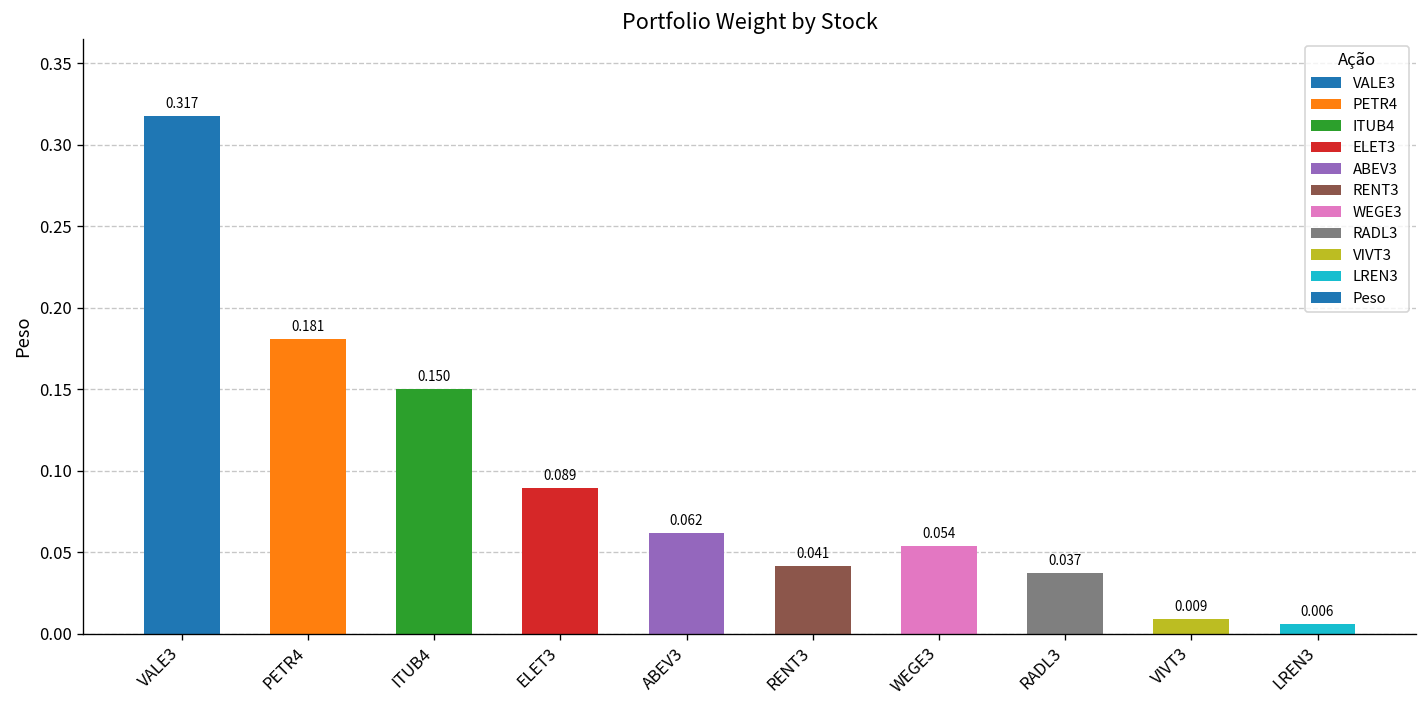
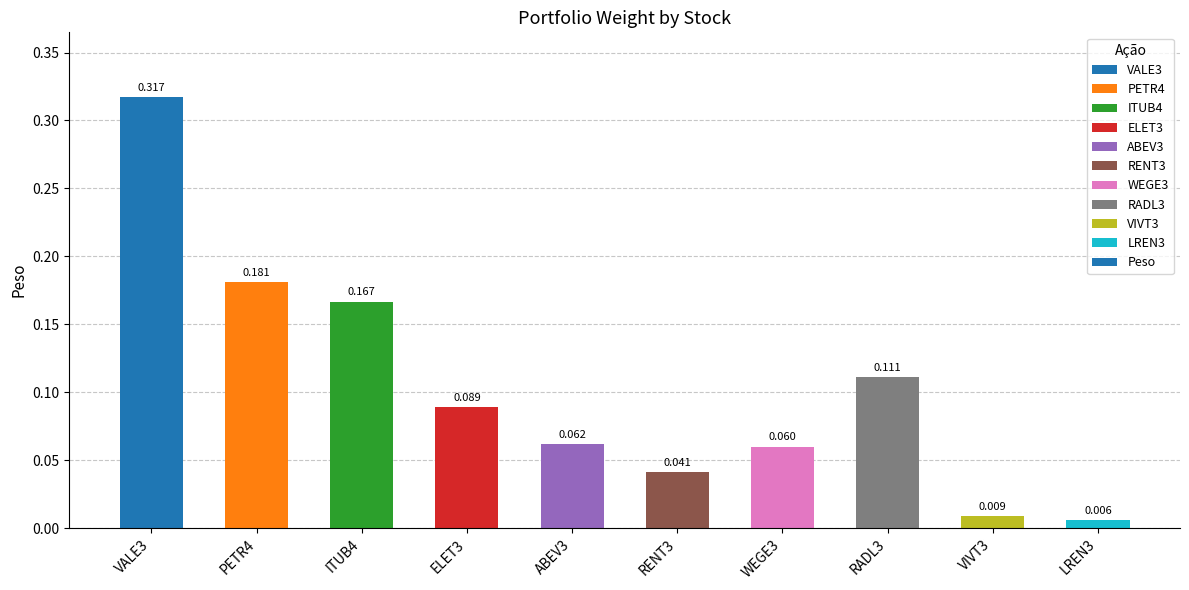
ITUB4: 0.150 -> 0.167
WEGE3: 0.054 -> 0.060
RADL3: 0.037 -> 0.111
